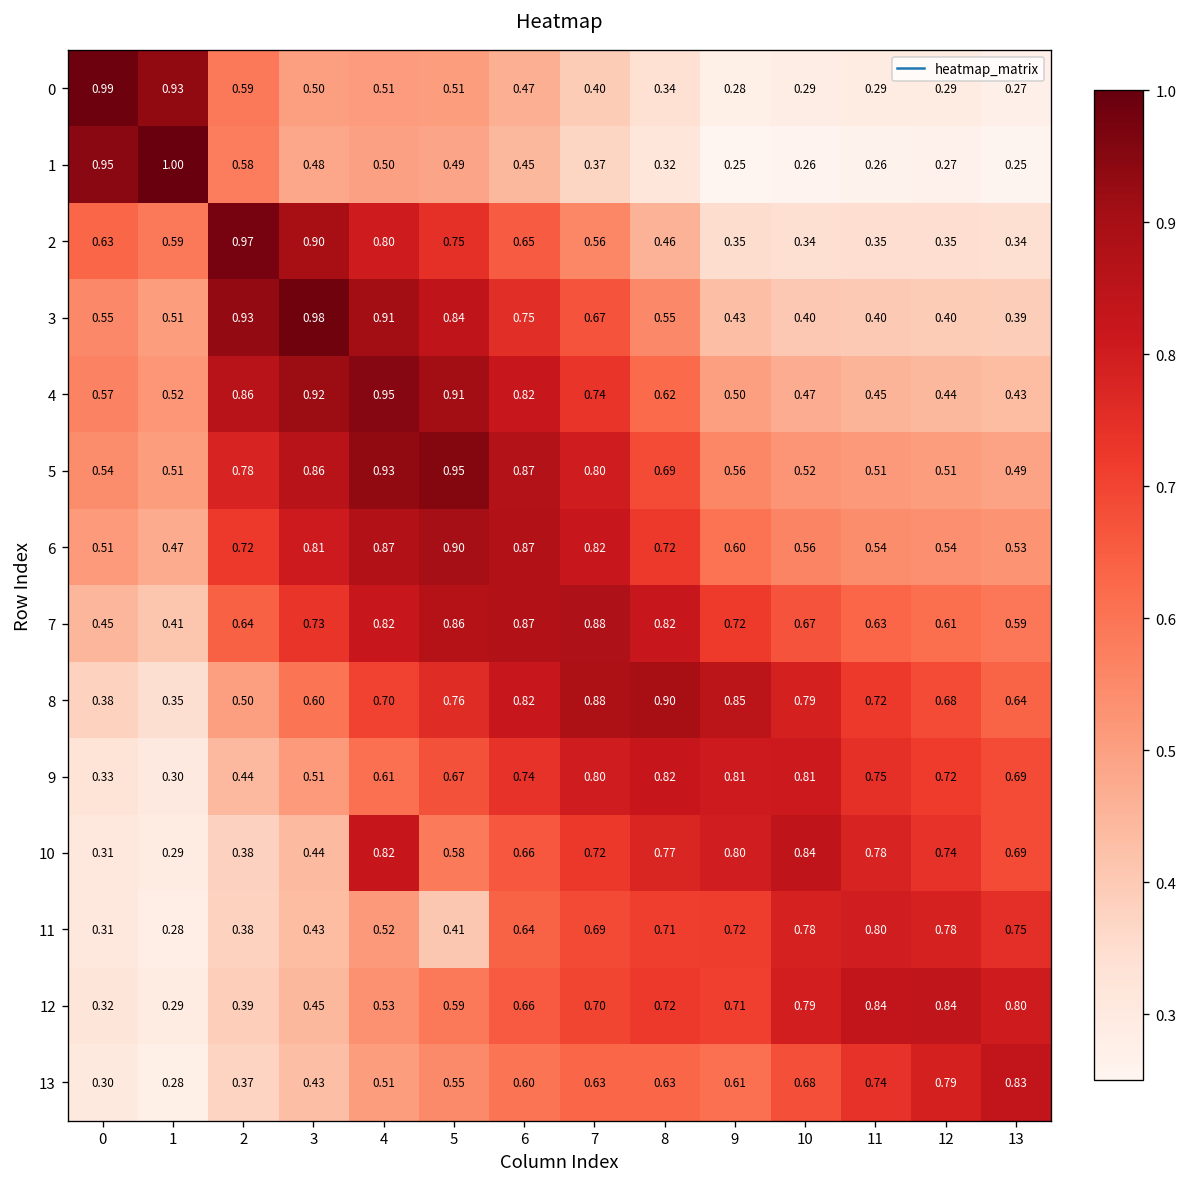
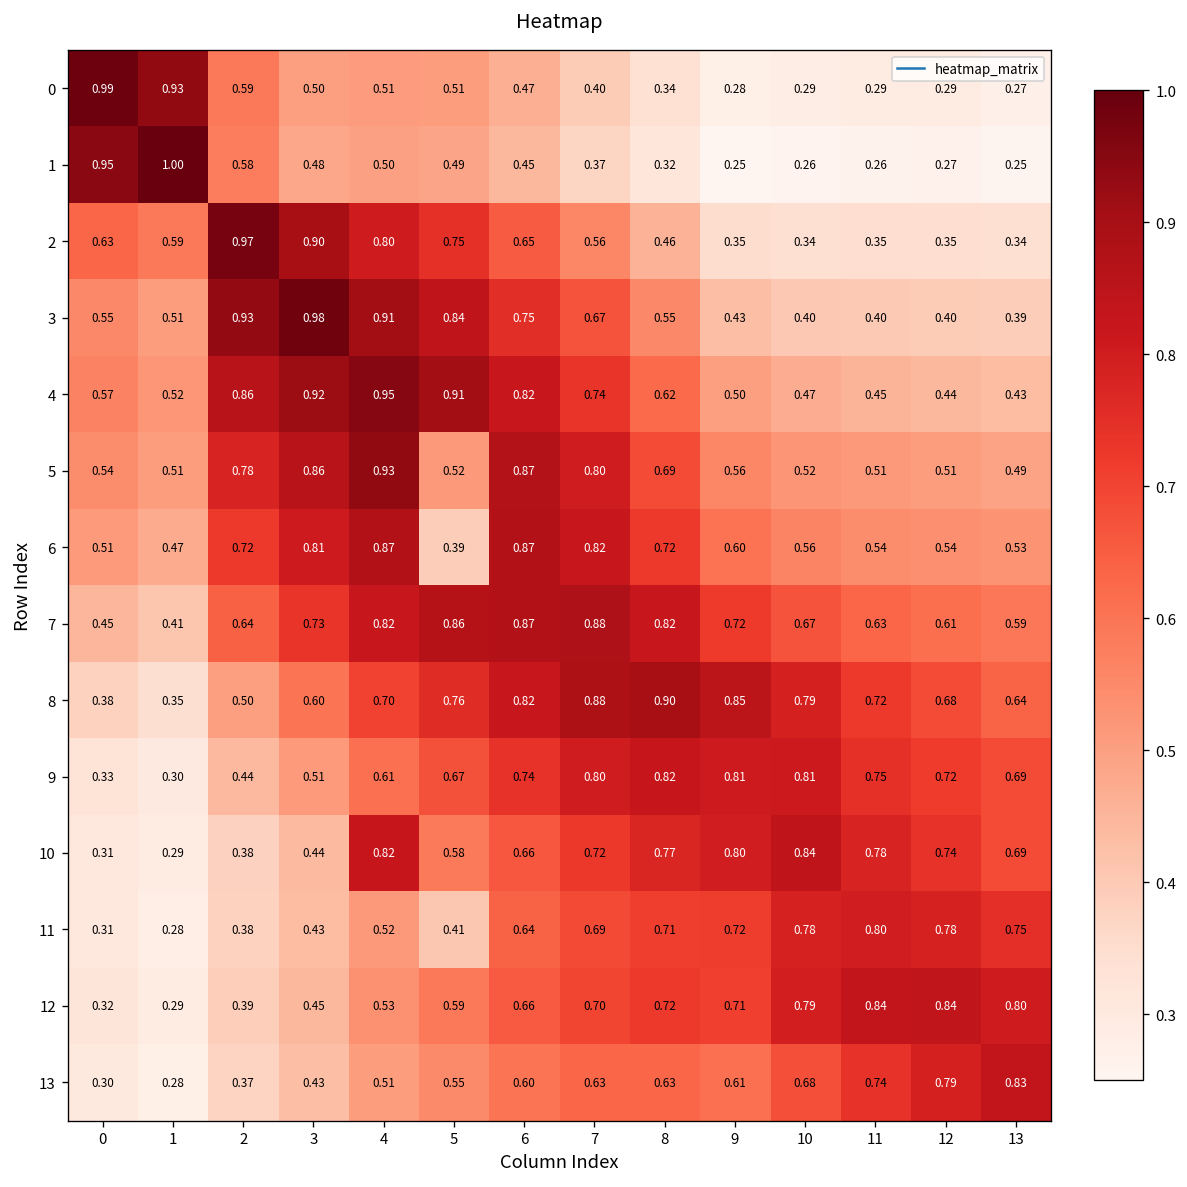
5, 5: 0.95 -> 0.52
6, 5: 0.90 -> 0.39
